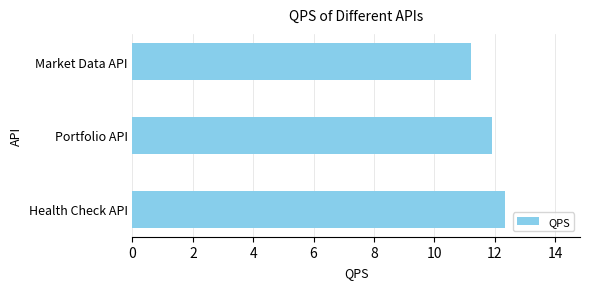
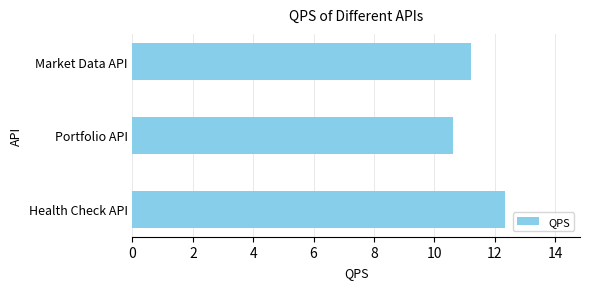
Portfolio API: 11.9 -> 10.6
